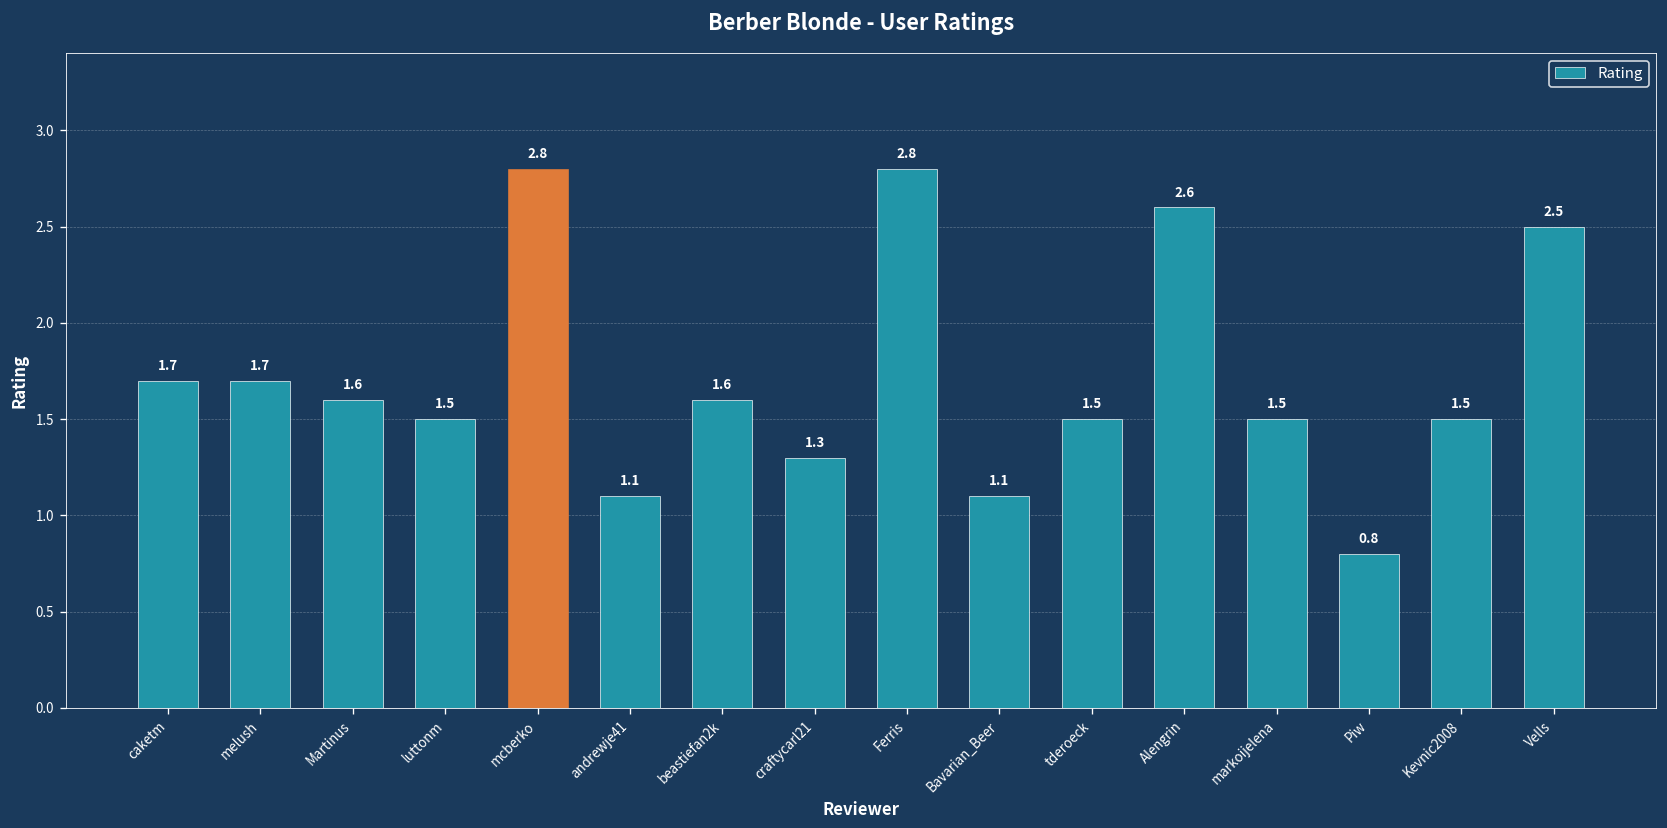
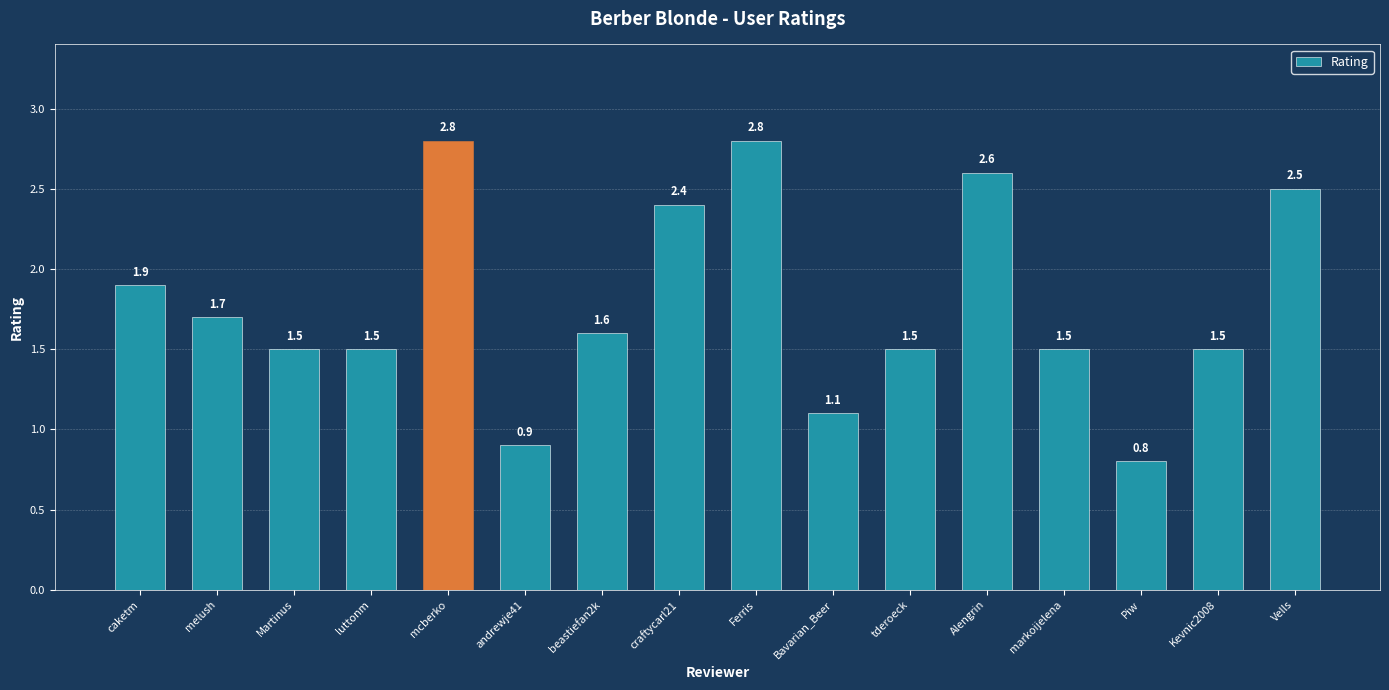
caketm: 1.7 -> 1.9
Martinus: 1.6 -> 1.5
andrewje41: 1.1 -> 0.9
craftycarl21: 1.3 -> 2.4
